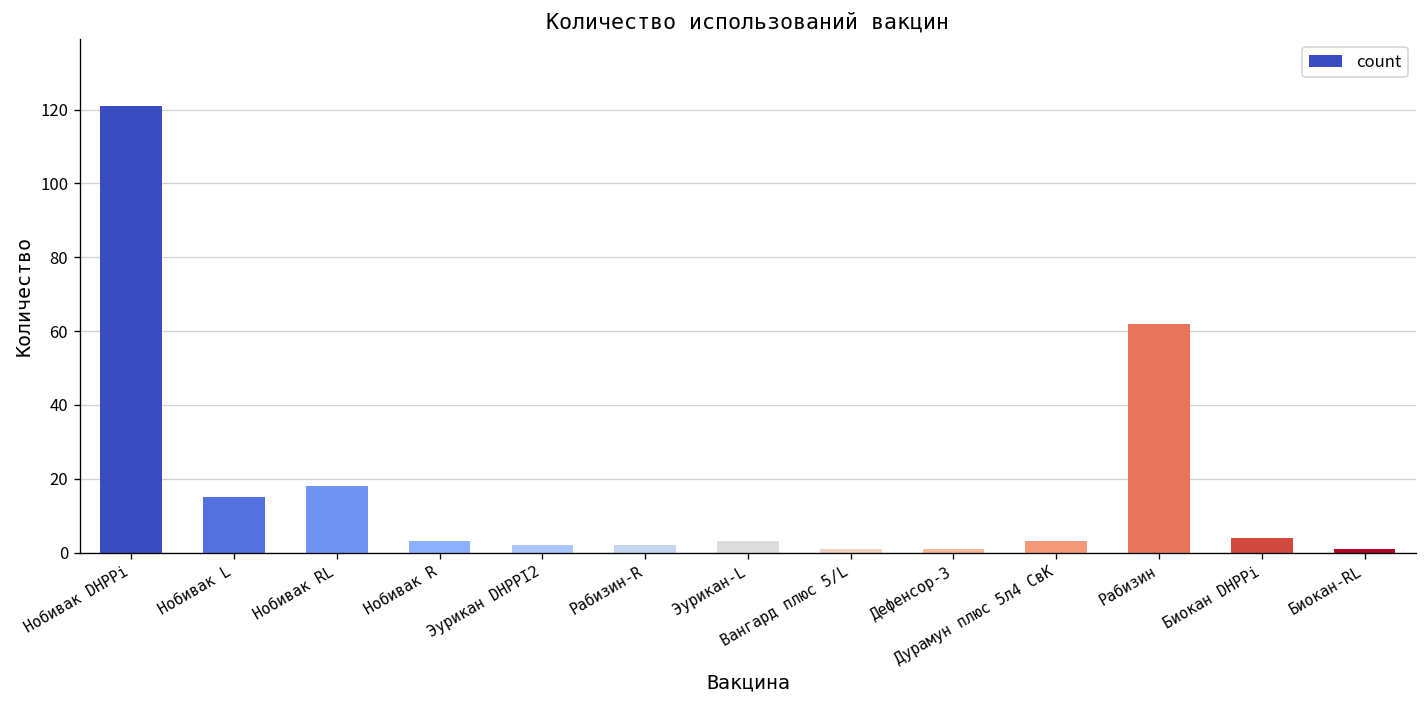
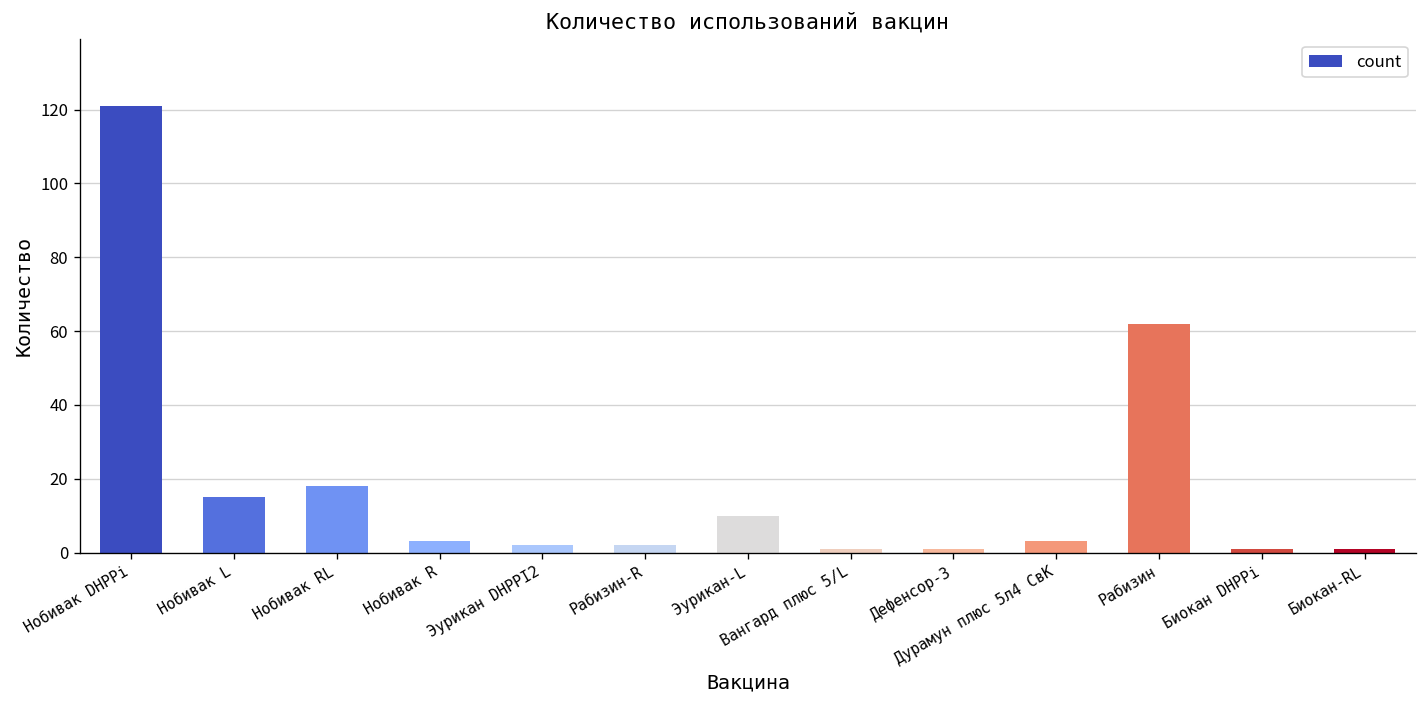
Эурикан-L: 3 -> 10
Биокан DHPPi: 4 -> 1
